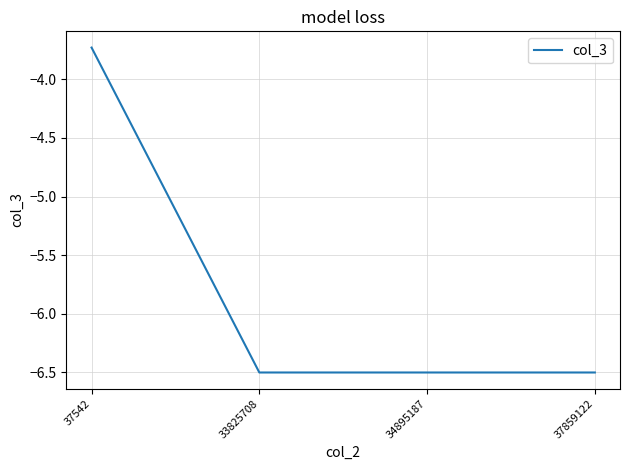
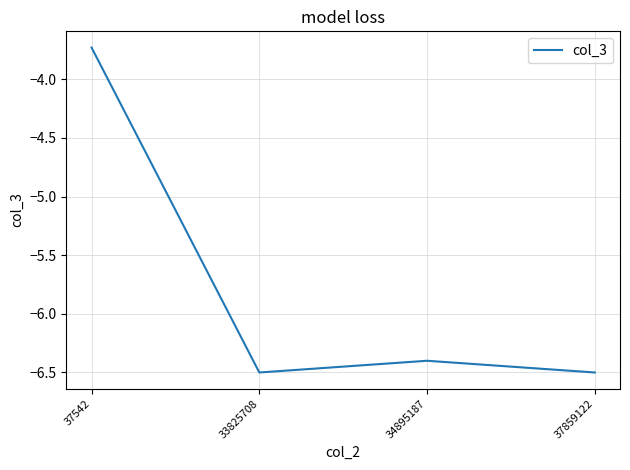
34895187: -6.5 -> -6.4
